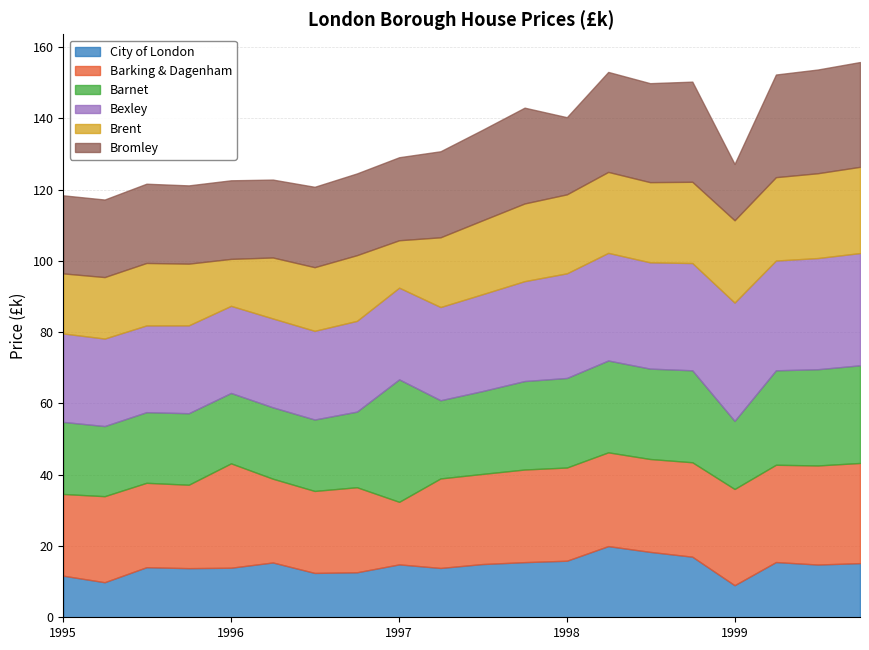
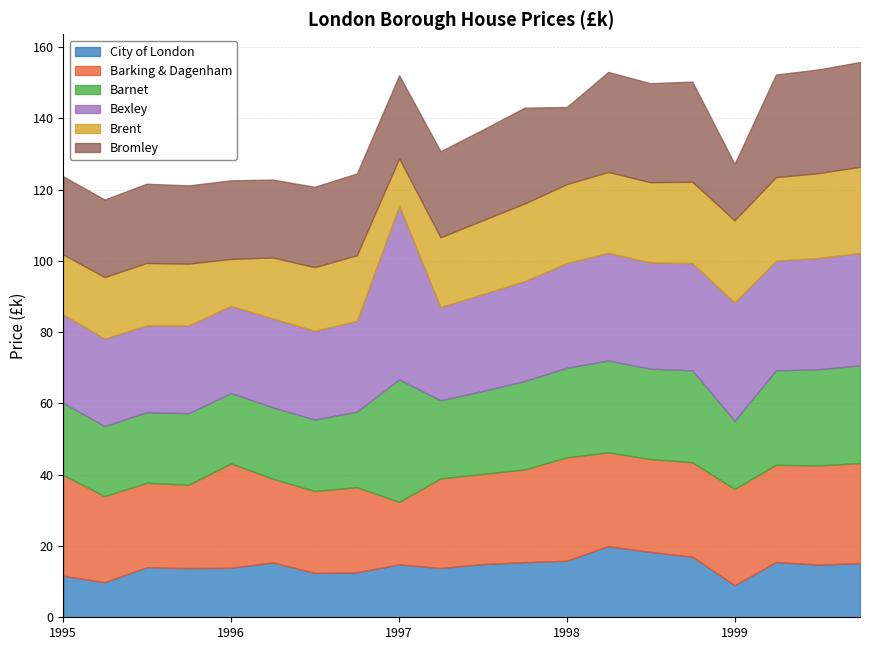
Barking & Dagenham, 1995: 23 -> 28
Bexley, 1997: 26 -> 49
Barking & Dagenham, 1998: 26 -> 29
